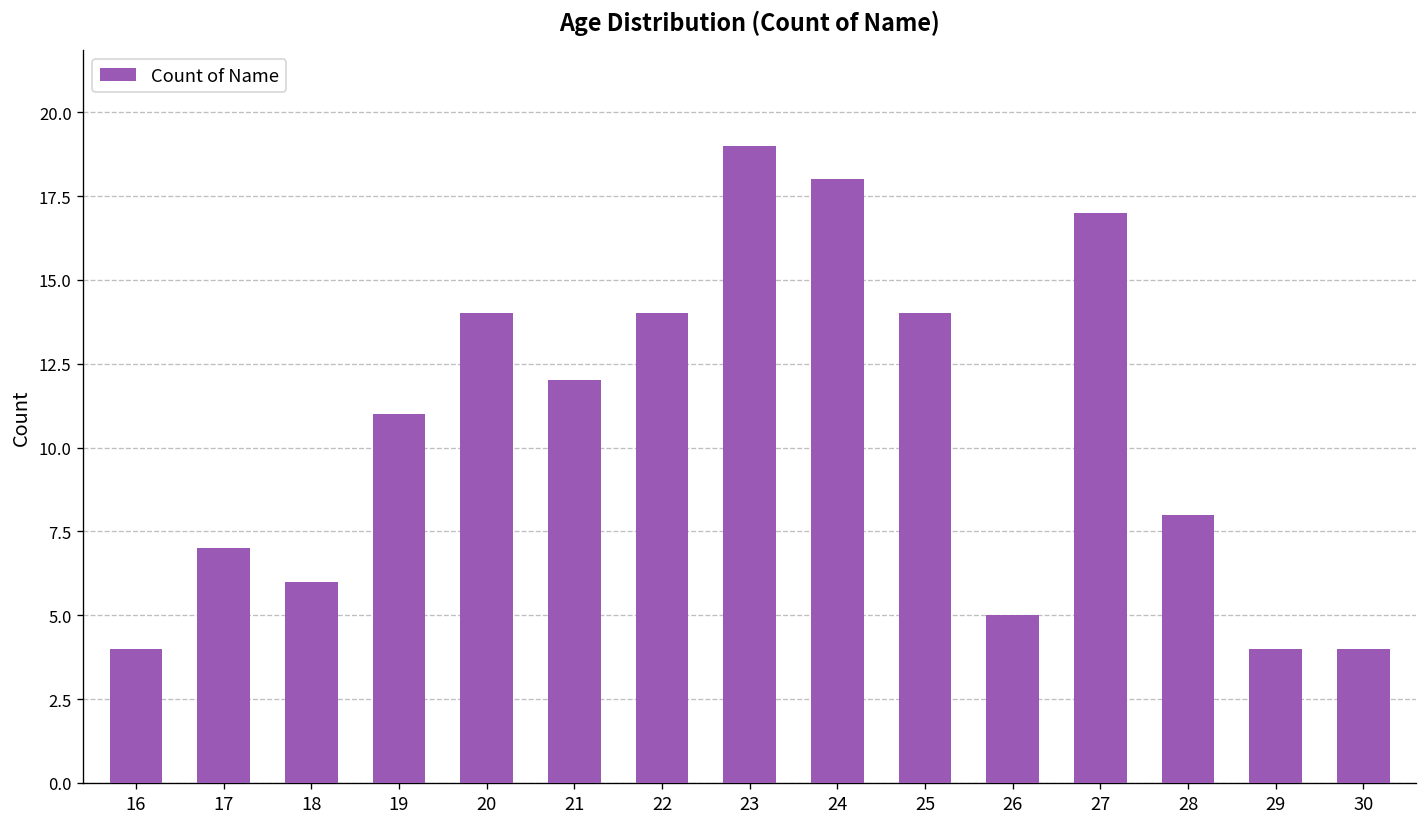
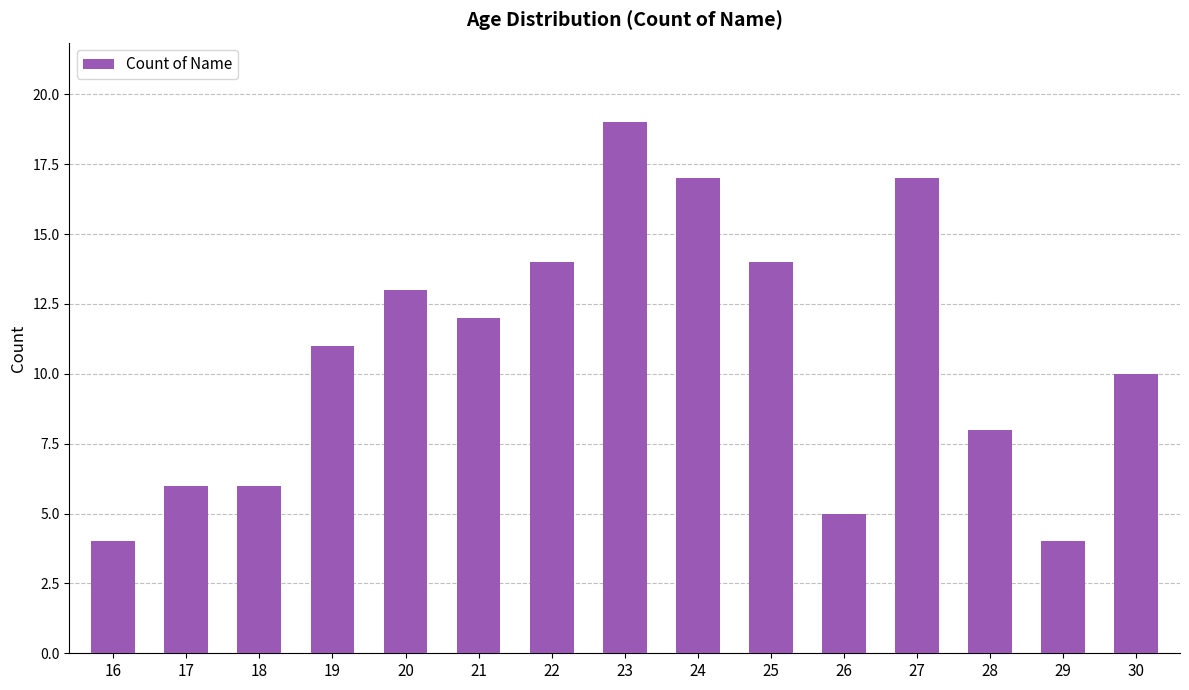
17: 7 -> 6
20: 14 -> 13
24: 18 -> 17
30: 4 -> 10
